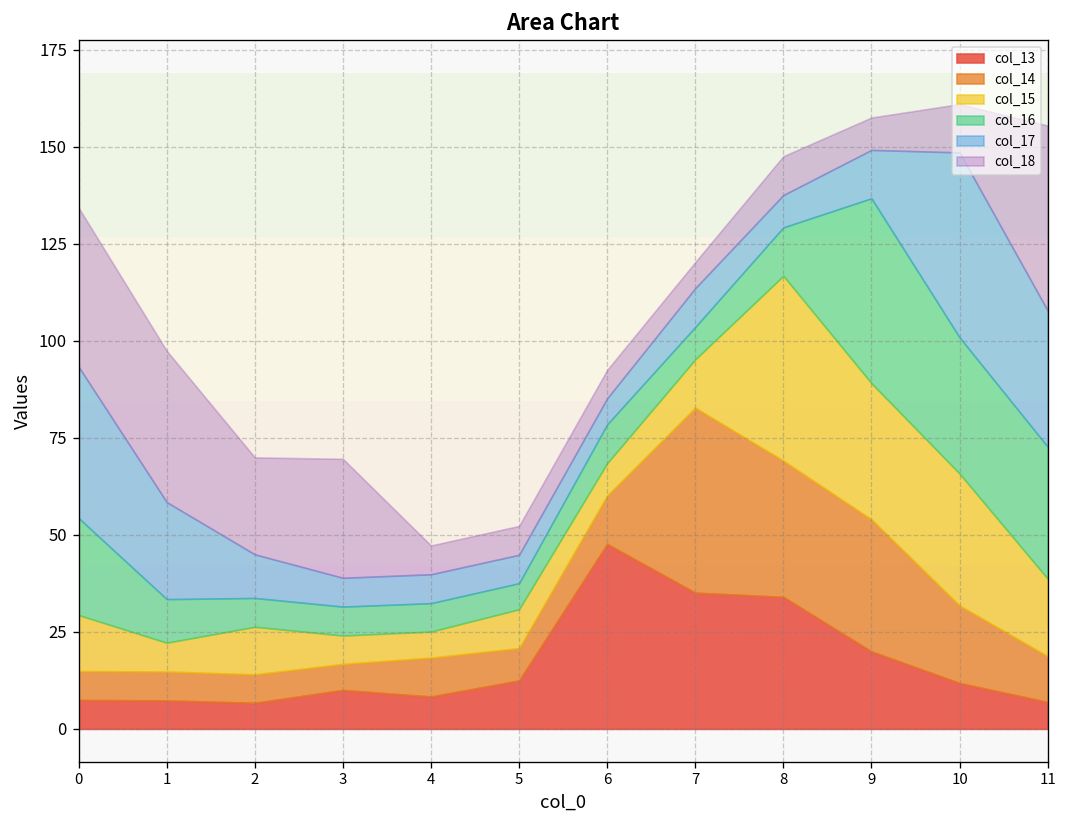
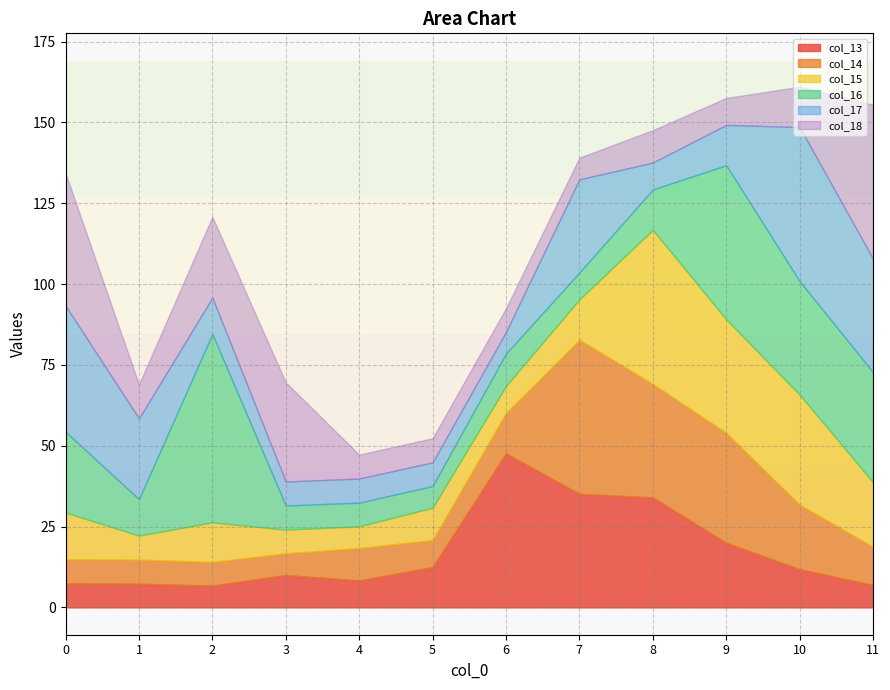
col_18, 1: 39 -> 11
col_16, 2: 7 -> 58
col_17, 7: 10 -> 29
